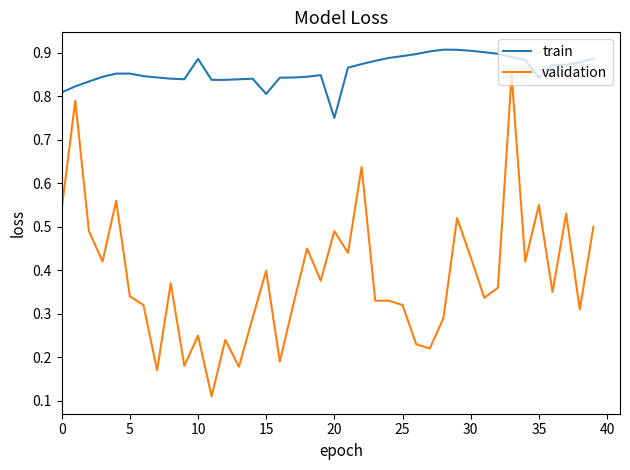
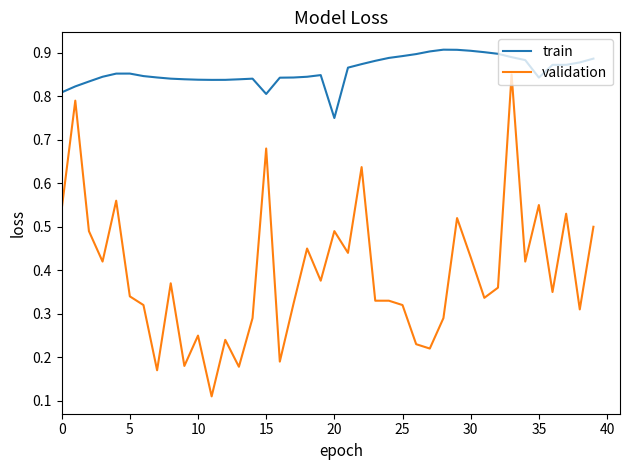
train, 10: 0.89 -> 0.84
validation, 15: 0.40 -> 0.68
